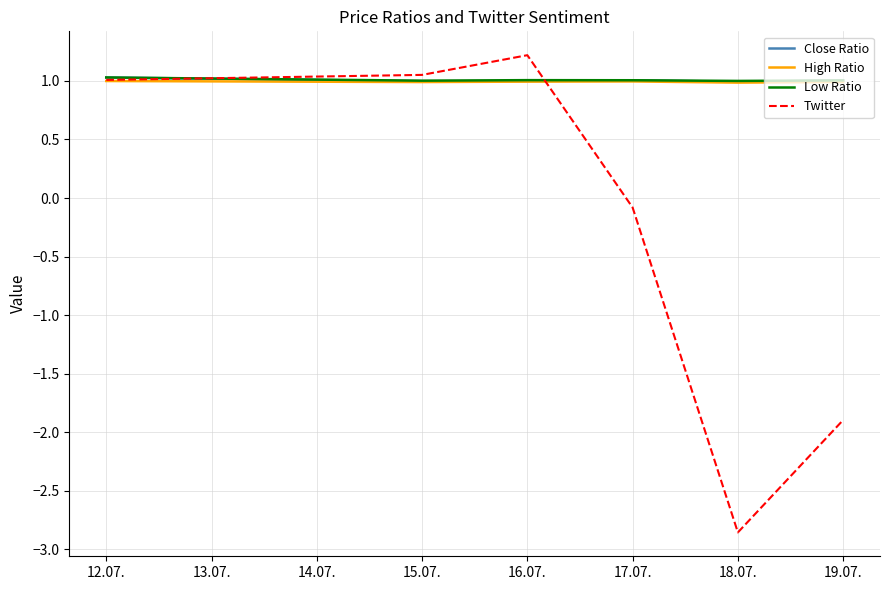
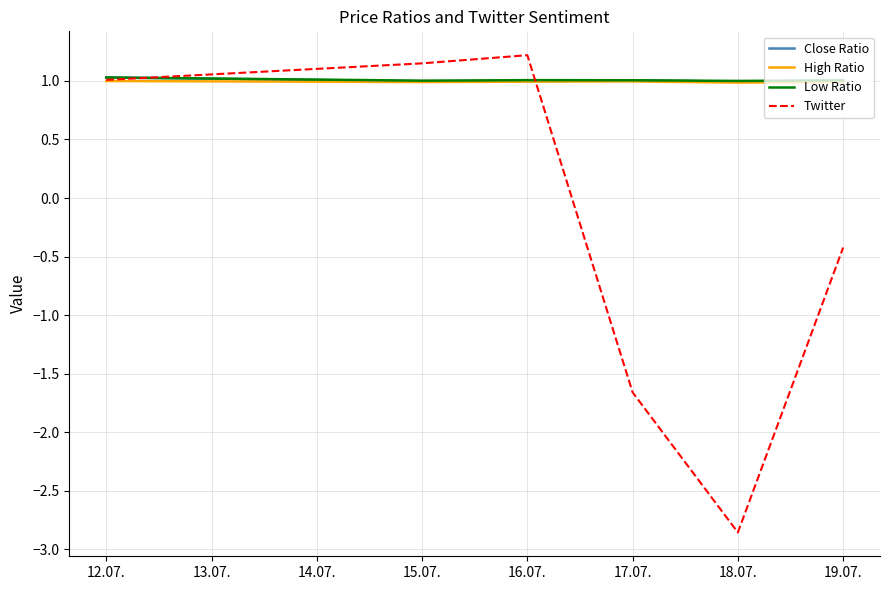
Twitter, 15.07.: 1.05 -> 1.15
Twitter, 17.07.: -0.08 -> -1.66
Twitter, 19.07.: -1.90 -> -0.42
